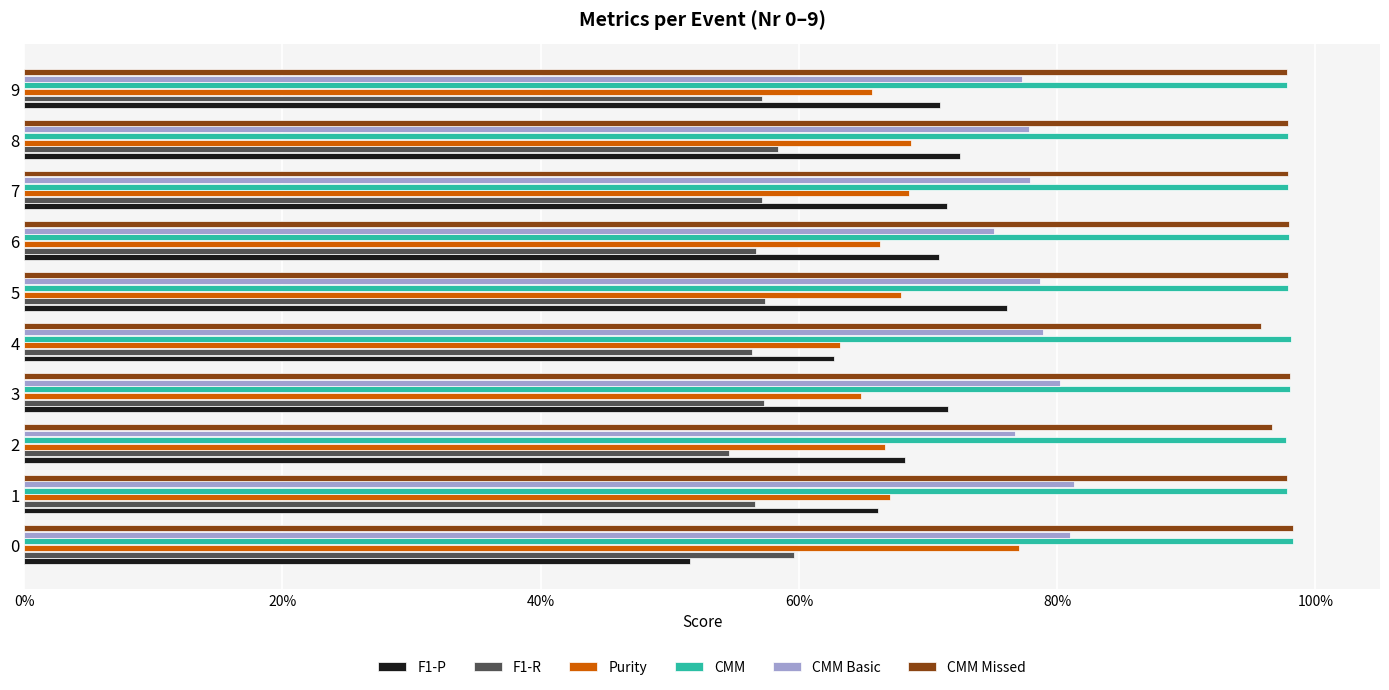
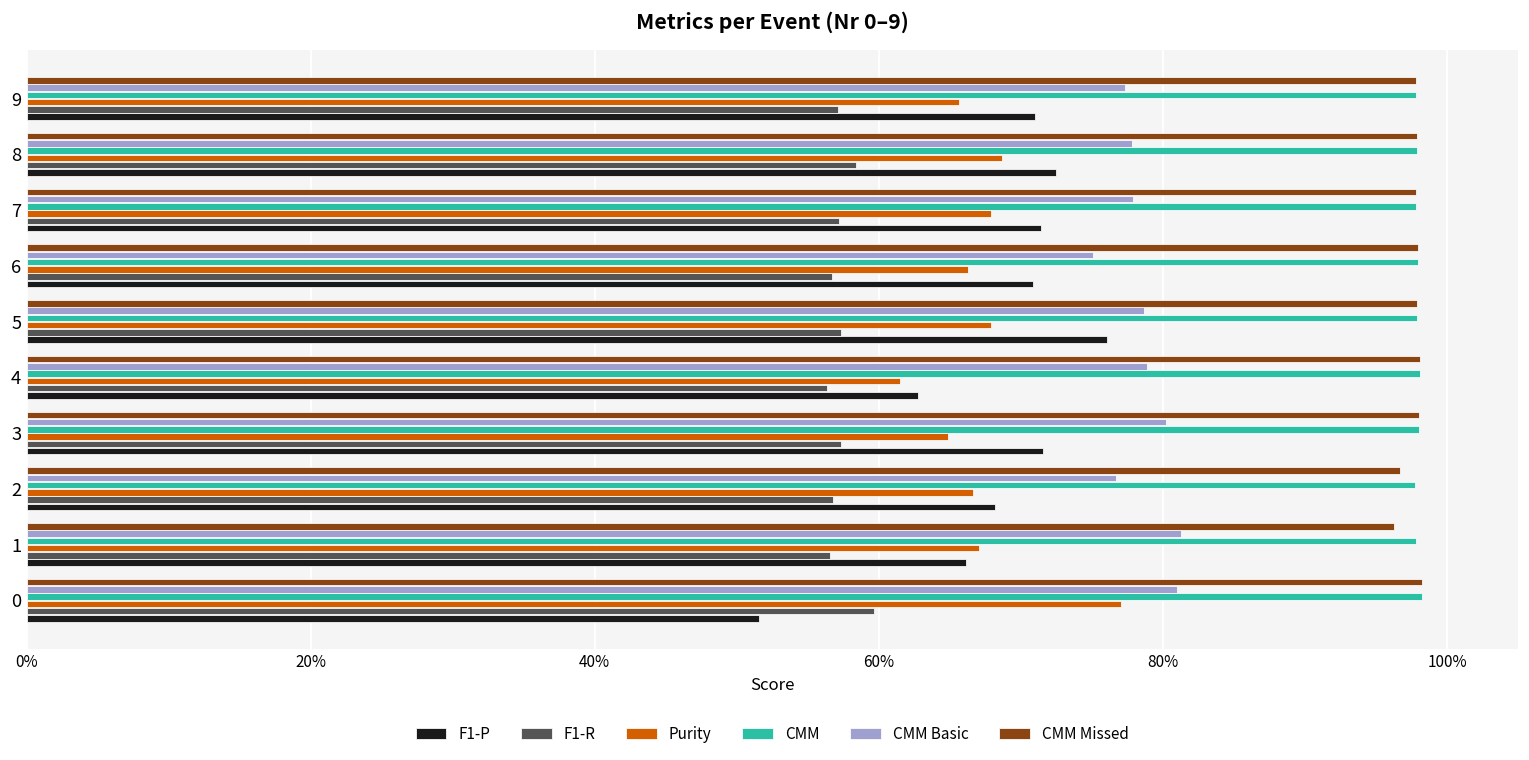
Purity, 7: 68.5% -> 67.9%
CMM Missed, 4: 95.8% -> 98.1%
Purity, 4: 63.2% -> 61.5%
F1-R, 2: 54.6% -> 56.7%
CMM Missed, 1: 97.8% -> 96.2%
